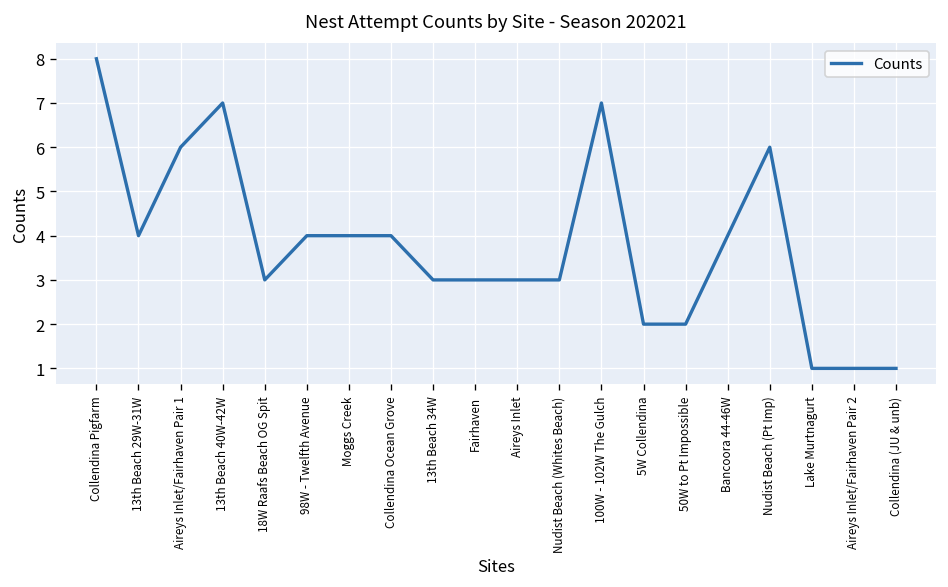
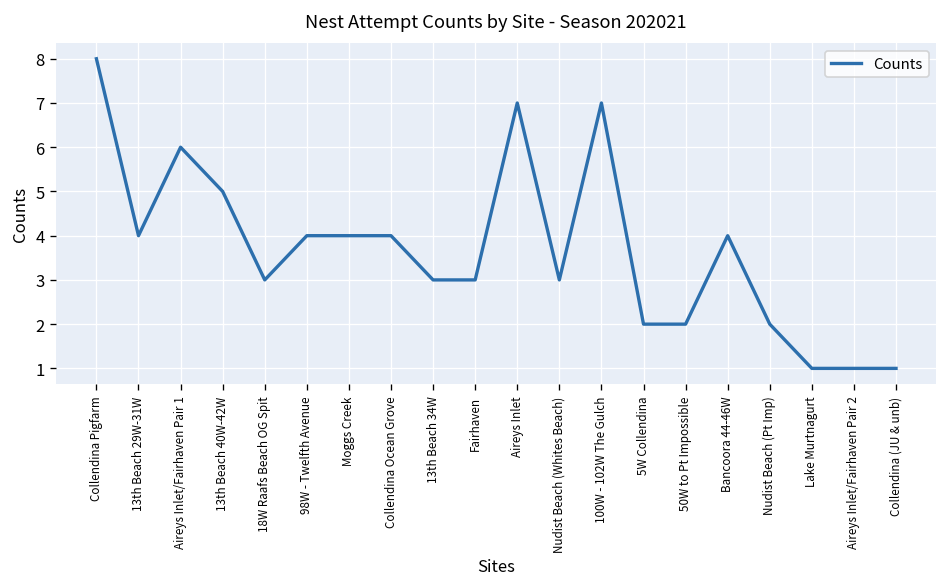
13th Beach 40W-42W: 7 -> 5
Aireys Inlet: 3 -> 7
Nudist Beach (Pt Imp): 6 -> 2
